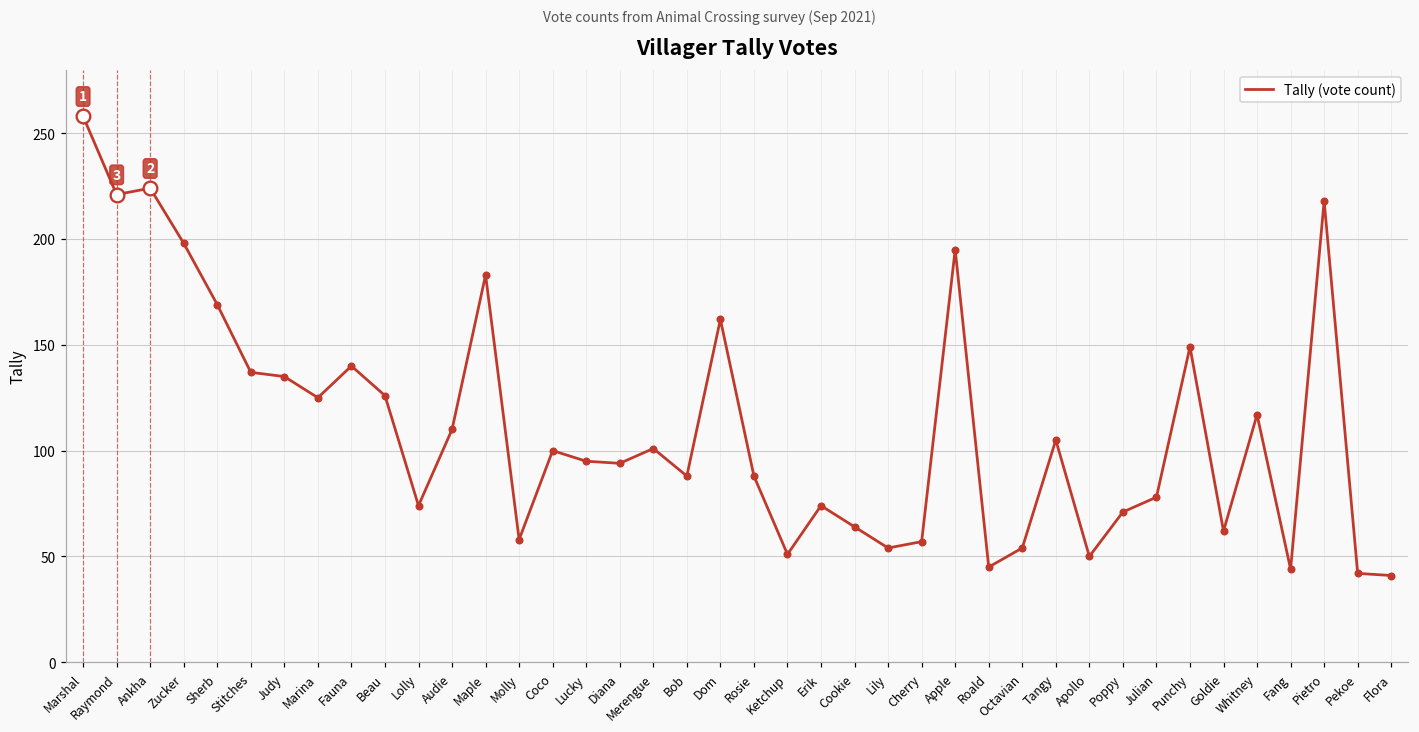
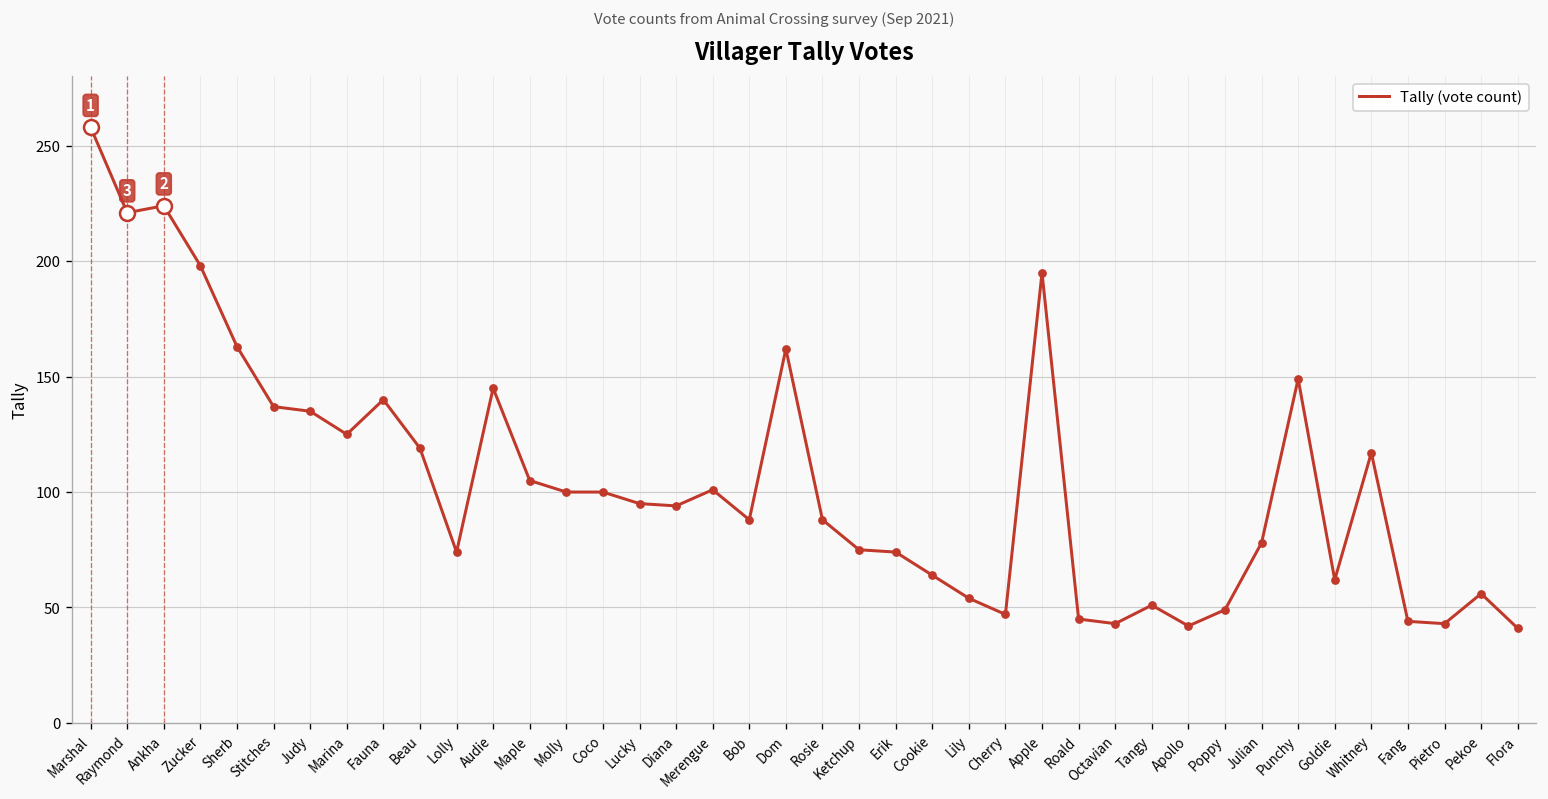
Tally (vote count), Sherb: 169 -> 163
Tally (vote count), Beau: 126 -> 119
Tally (vote count), Audie: 110 -> 145
Tally (vote count), Maple: 183 -> 105
Tally (vote count), Molly: 58 -> 100
Tally (vote count), Ketchup: 51 -> 75
Tally (vote count), Cherry: 57 -> 47
Tally (vote count), Octavian: 54 -> 43
Tally (vote count), Tangy: 105 -> 51
Tally (vote count), Apollo: 50 -> 42
Tally (vote count), Poppy: 71 -> 49
Tally (vote count), Pietro: 218 -> 43
Tally (vote count), Pekoe: 42 -> 56
